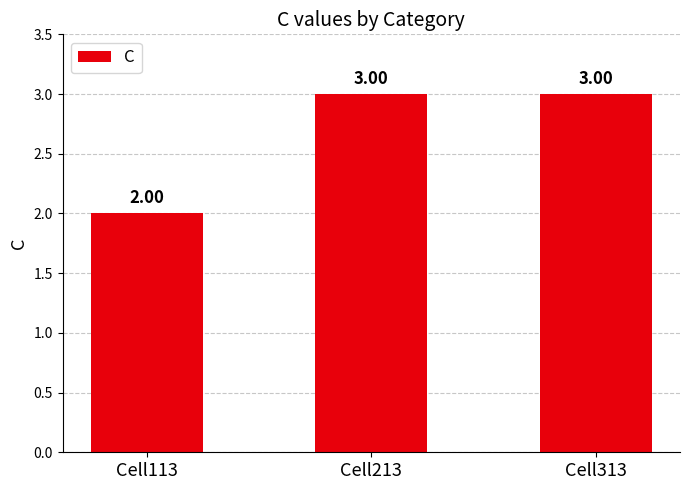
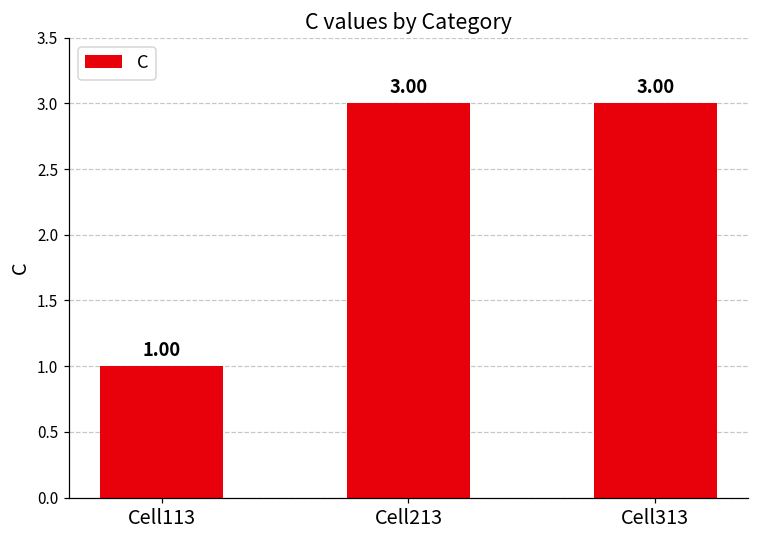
Cell113: 2.00 -> 1.00
